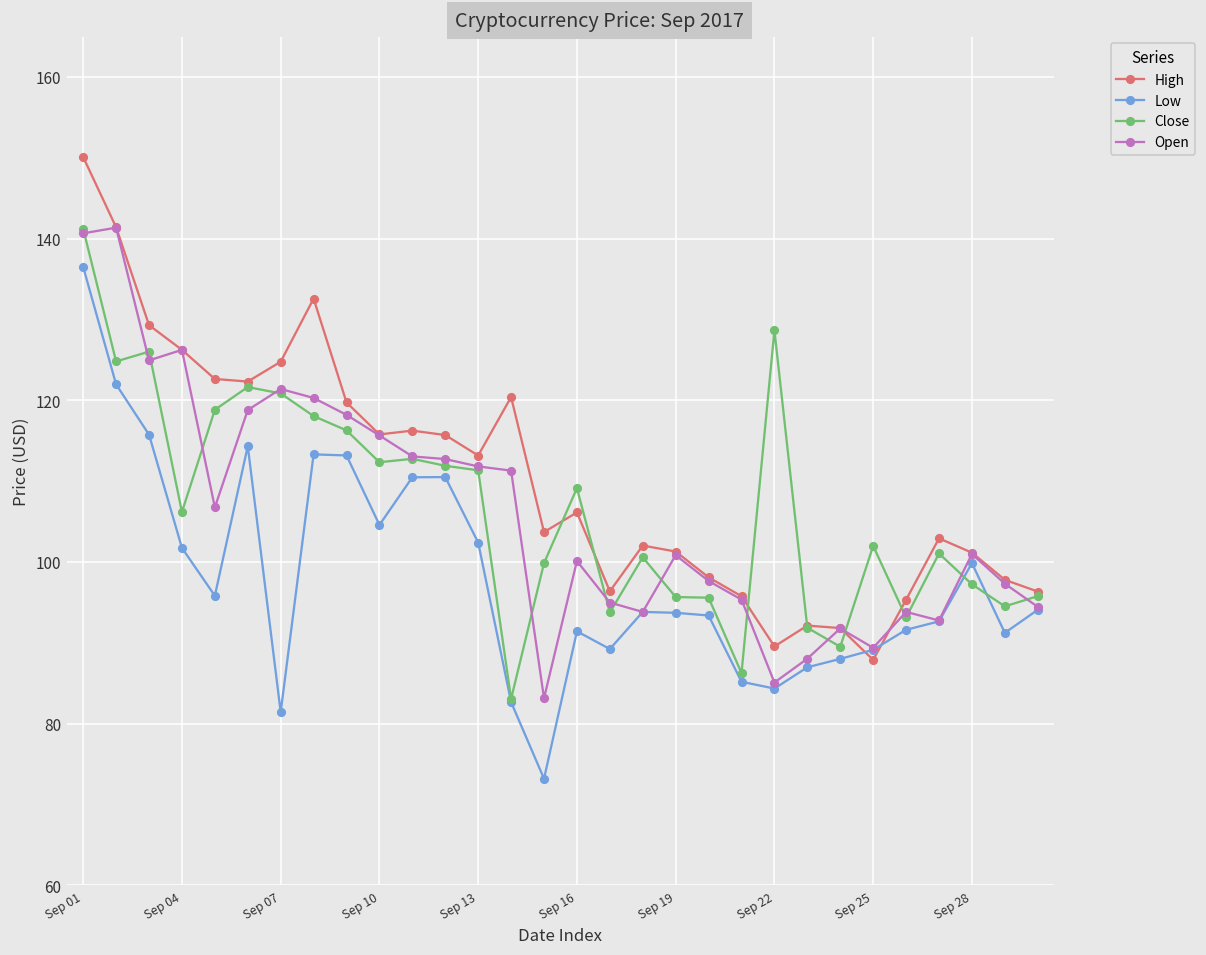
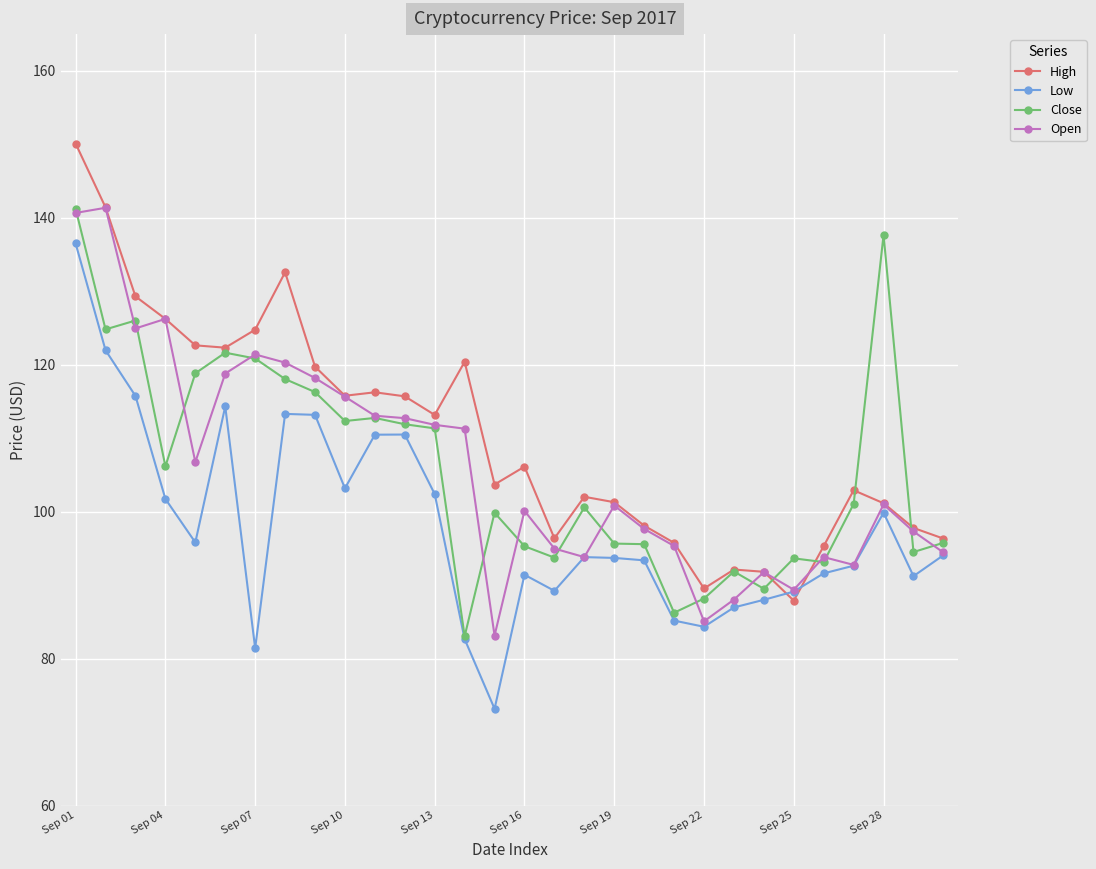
Low, Sep 10: 105 -> 103
Close, Sep 16: 109 -> 95
Close, Sep 22: 129 -> 88
Close, Sep 25: 102 -> 94
Close, Sep 28: 97 -> 138
